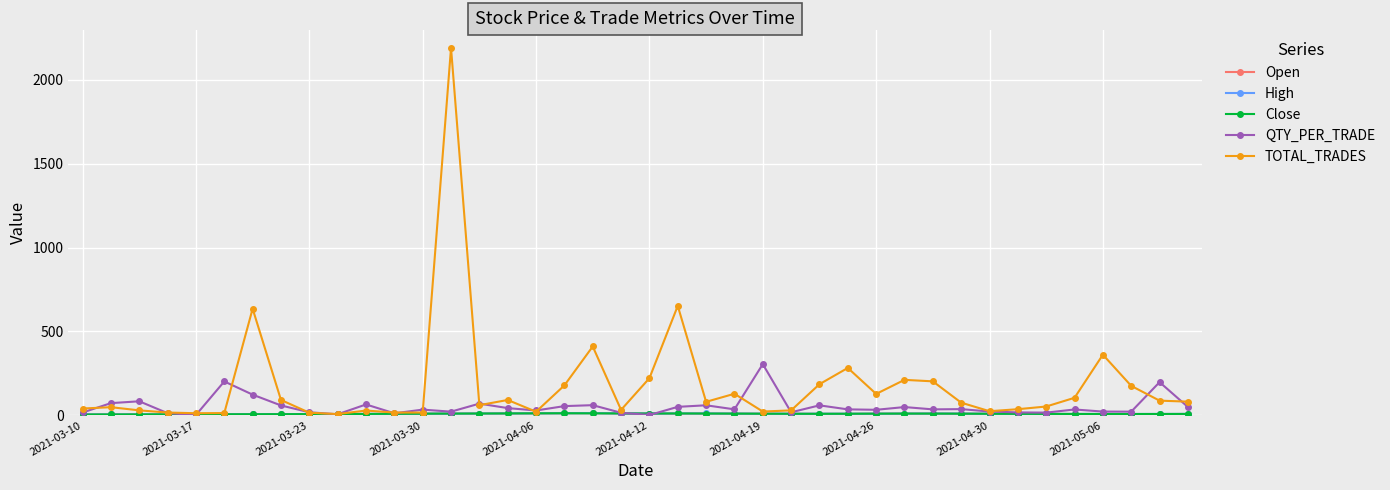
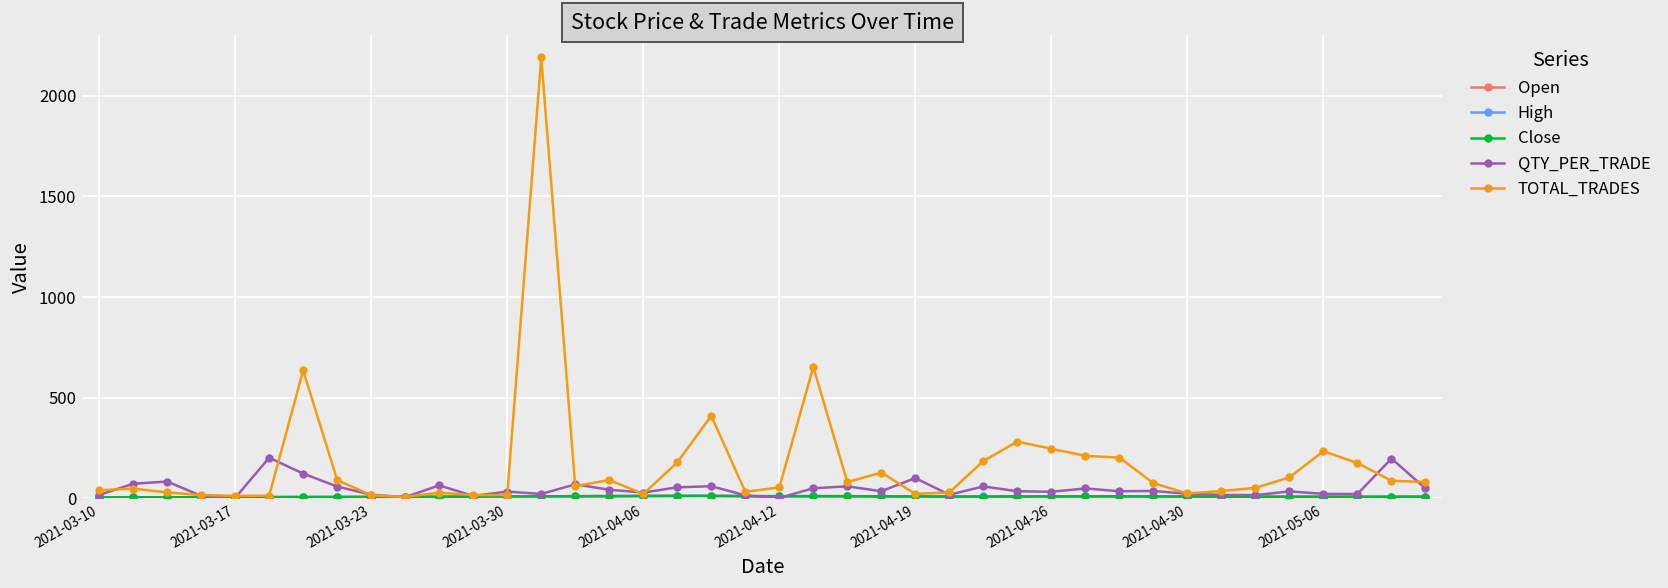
TOTAL_TRADES, 2021-04-12: 220 -> 50
QTY_PER_TRADE, 2021-04-19: 300 -> 100
TOTAL_TRADES, 2021-04-26: 130 -> 250
TOTAL_TRADES, 2021-05-06: 360 -> 230
